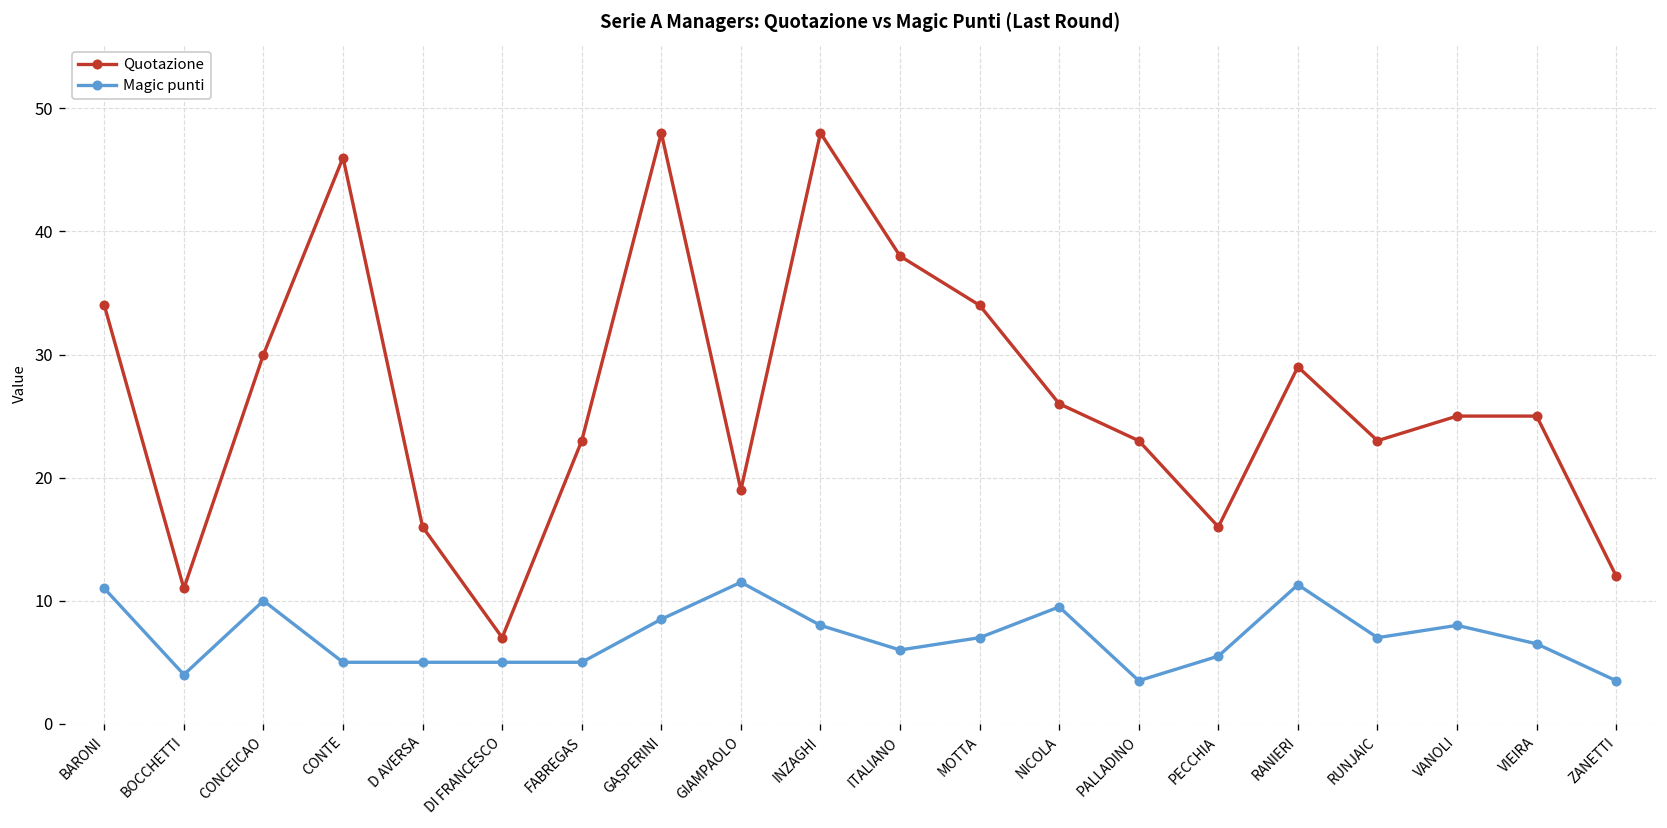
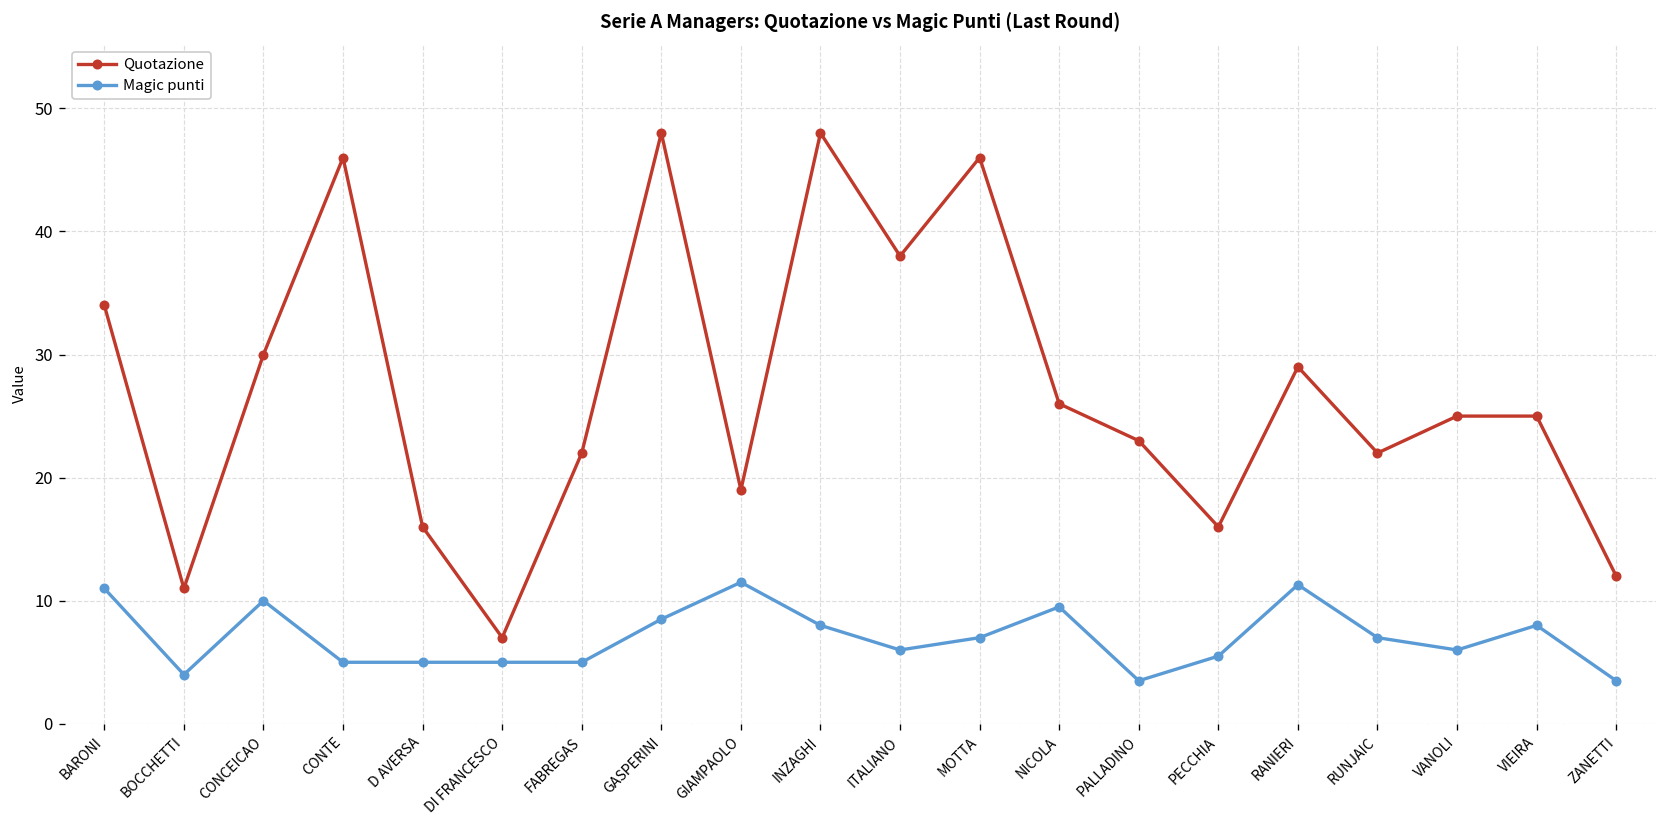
Quotazione, FABREGAS: 23 -> 22
Quotazione, MOTTA: 34 -> 46
Quotazione, RUNJAIC: 23 -> 22
Magic punti, VANOLI: 8 -> 6
Magic punti, VIEIRA: 6.5 -> 8.0
